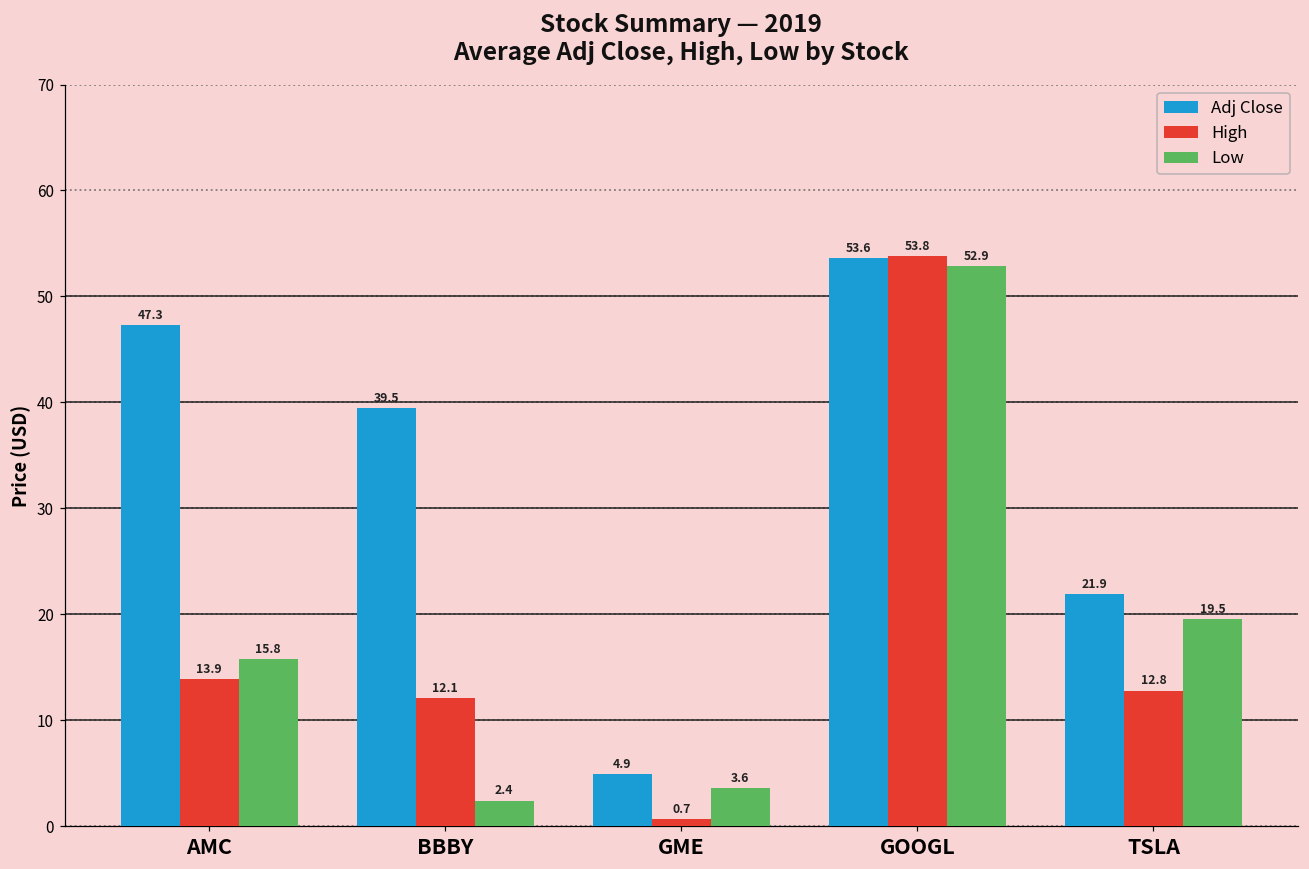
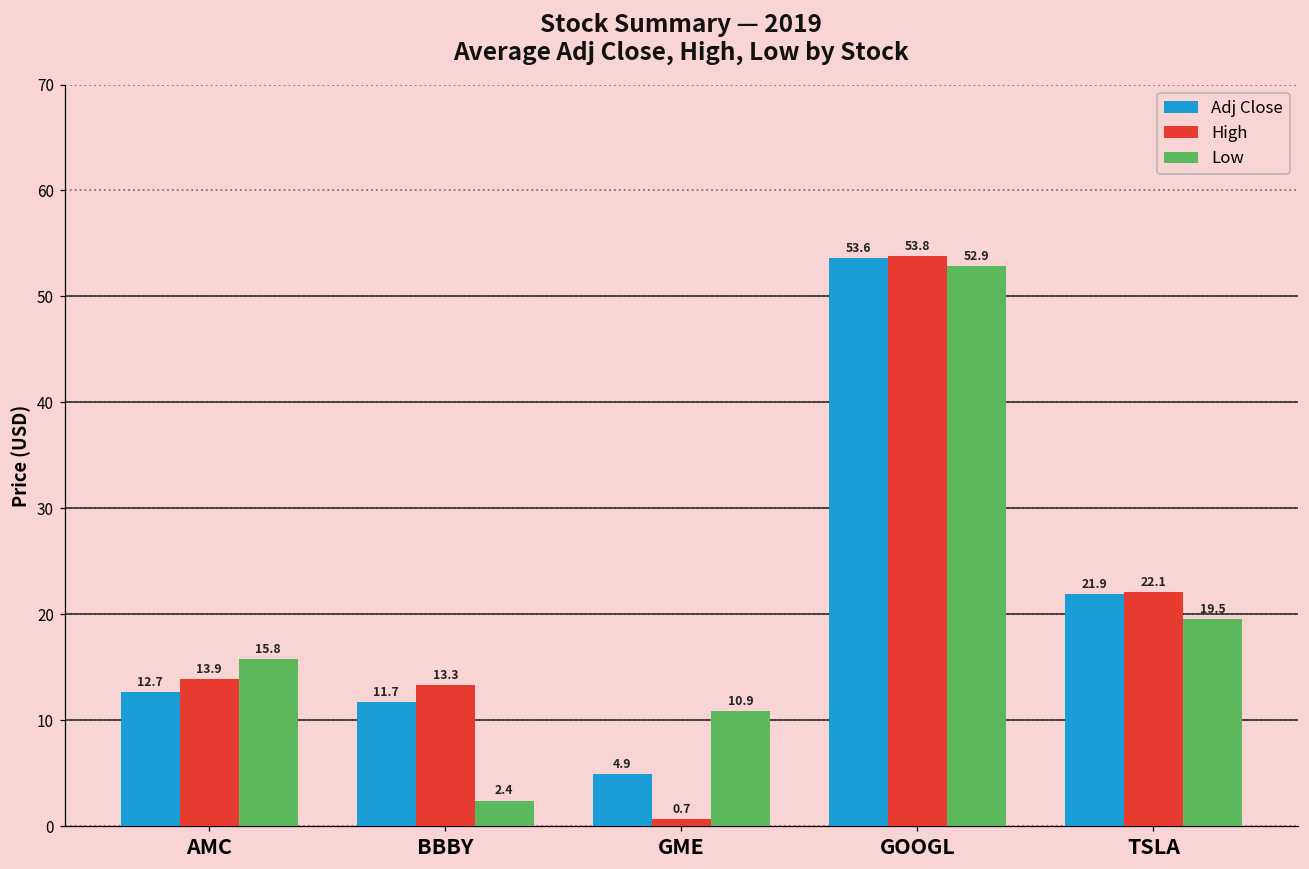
Adj Close, AMC: 47.3 -> 12.7
Adj Close, BBBY: 39.5 -> 11.7
High, BBBY: 12.1 -> 13.3
Low, GME: 3.6 -> 10.9
High, TSLA: 12.8 -> 22.1
